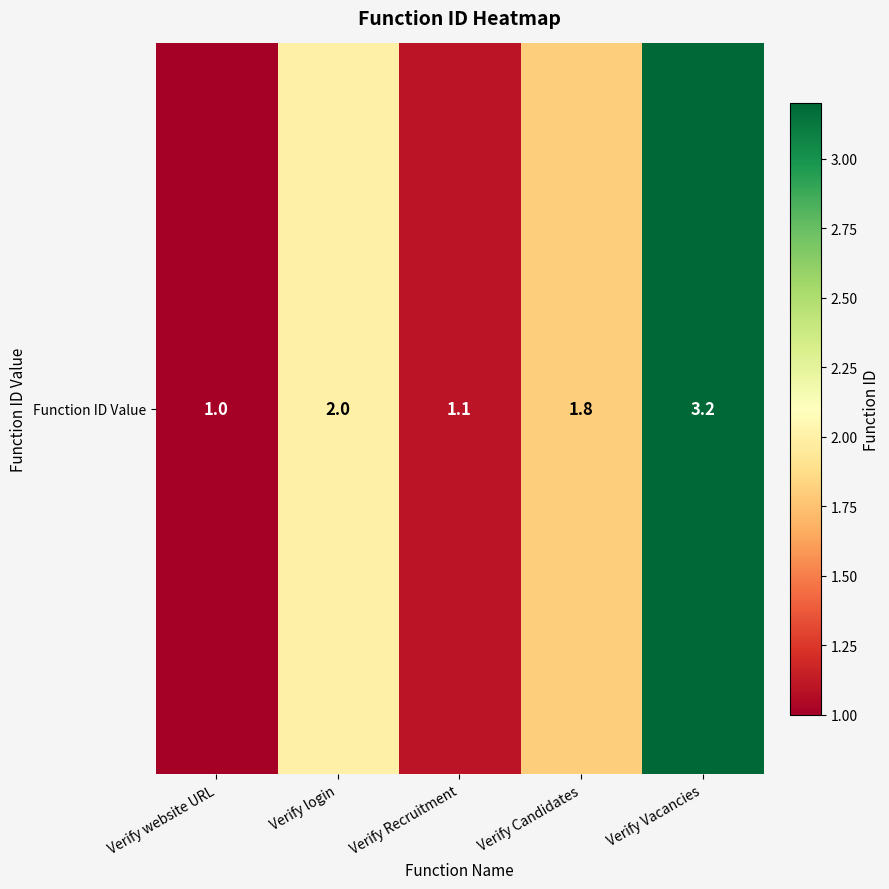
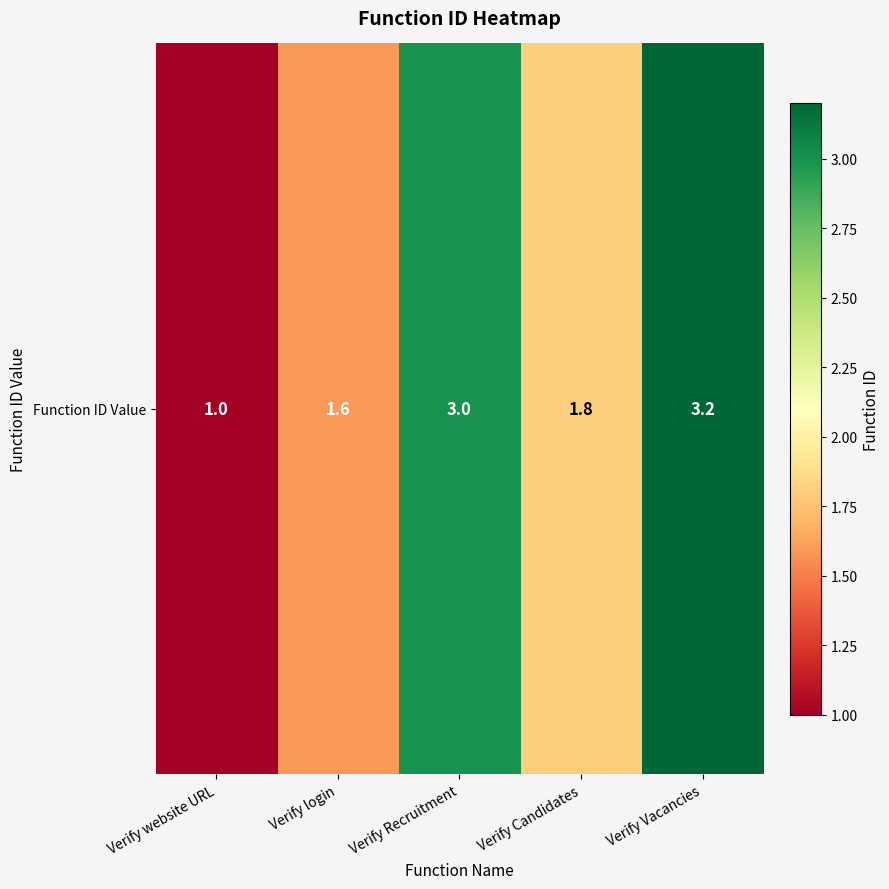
Function ID Value, Verify login: 2.0 -> 1.6
Function ID Value, Verify Recruitment: 1.1 -> 3.0
